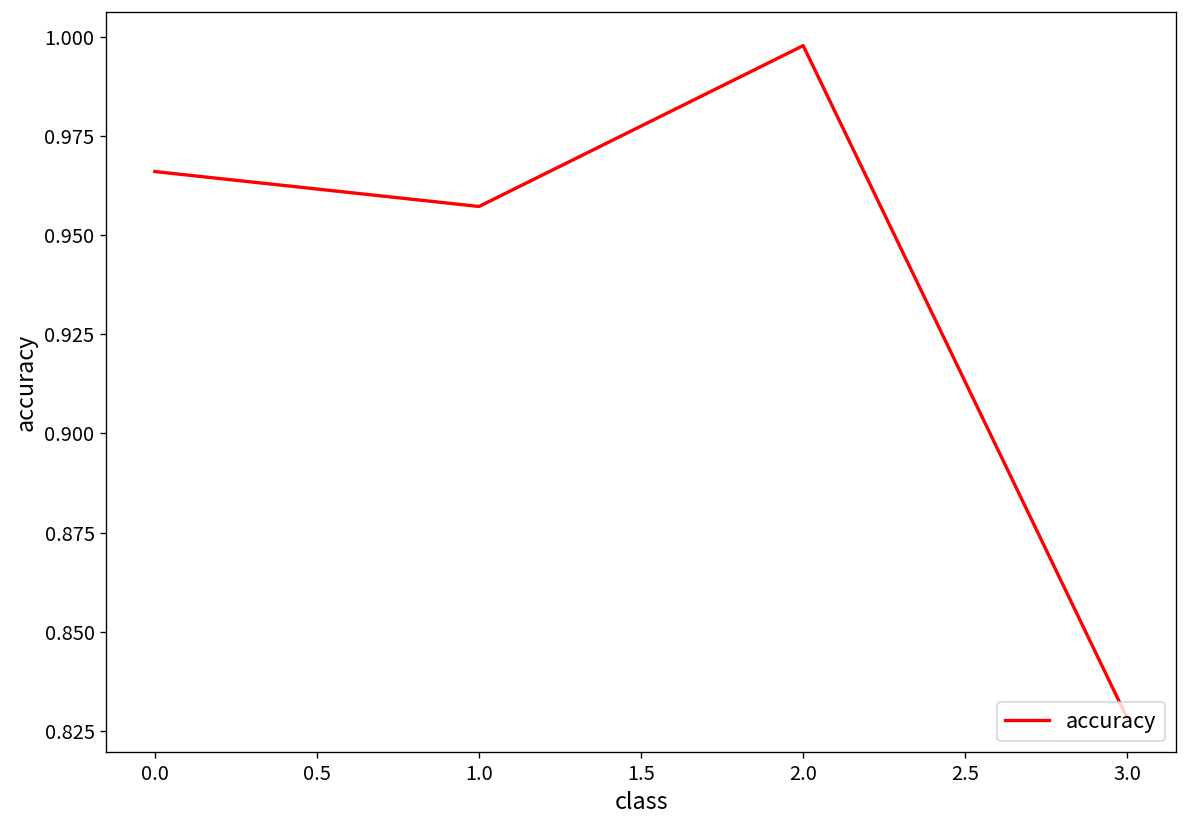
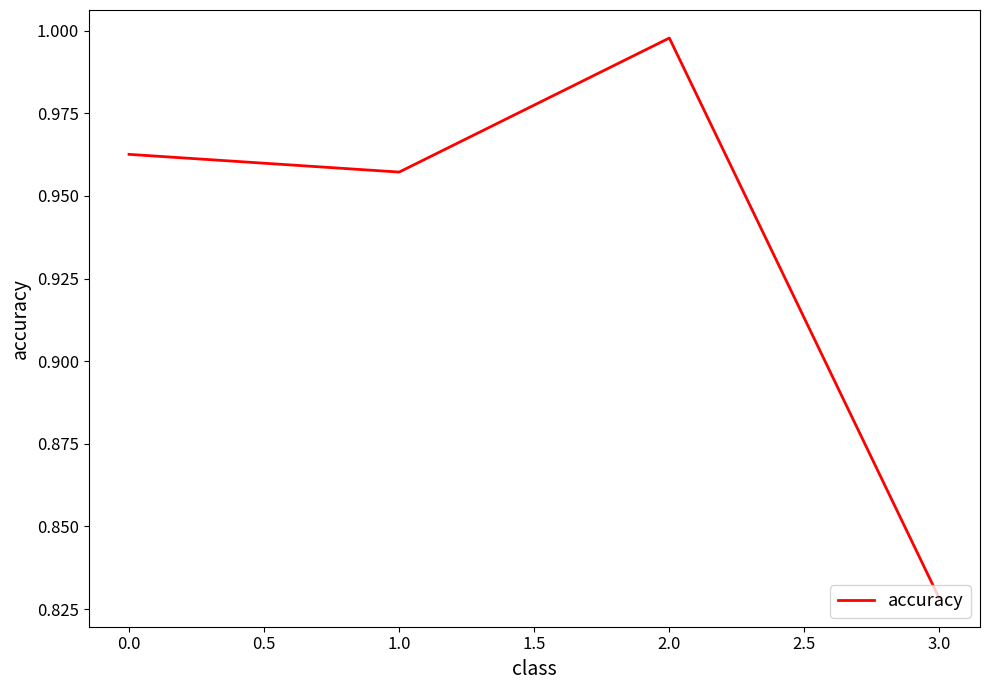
0.0: 0.966 -> 0.963
